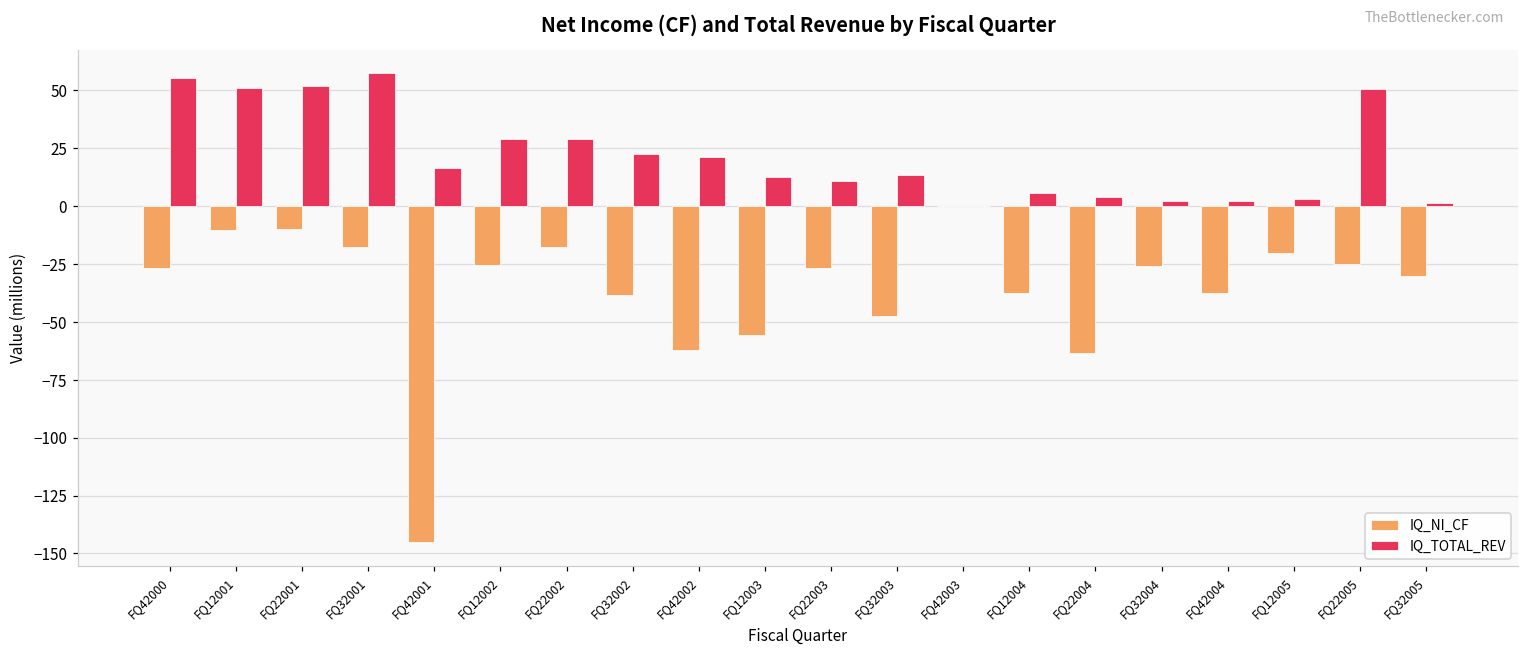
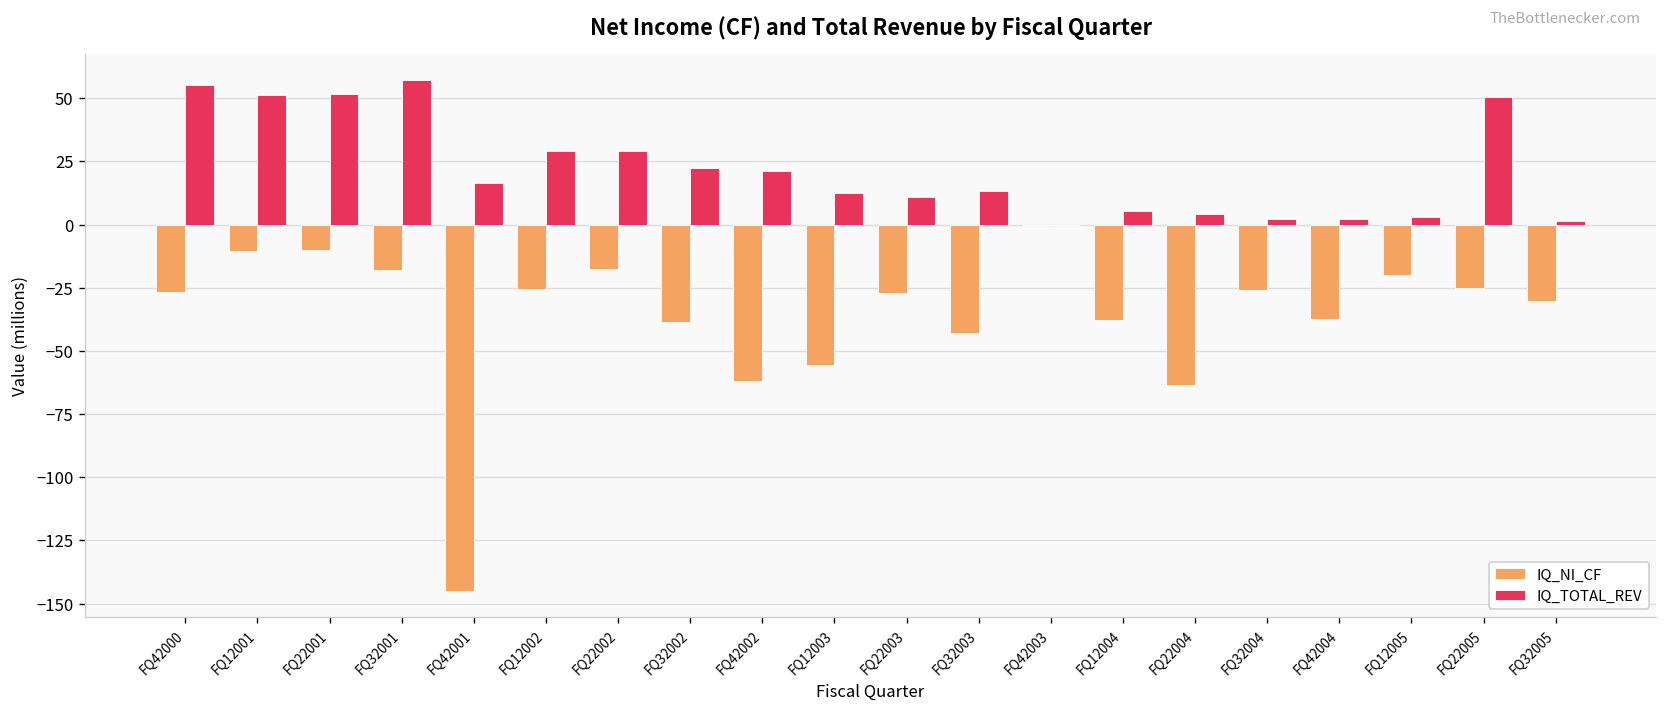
IQ_NI_CF, FQ32003: -48 -> -43
